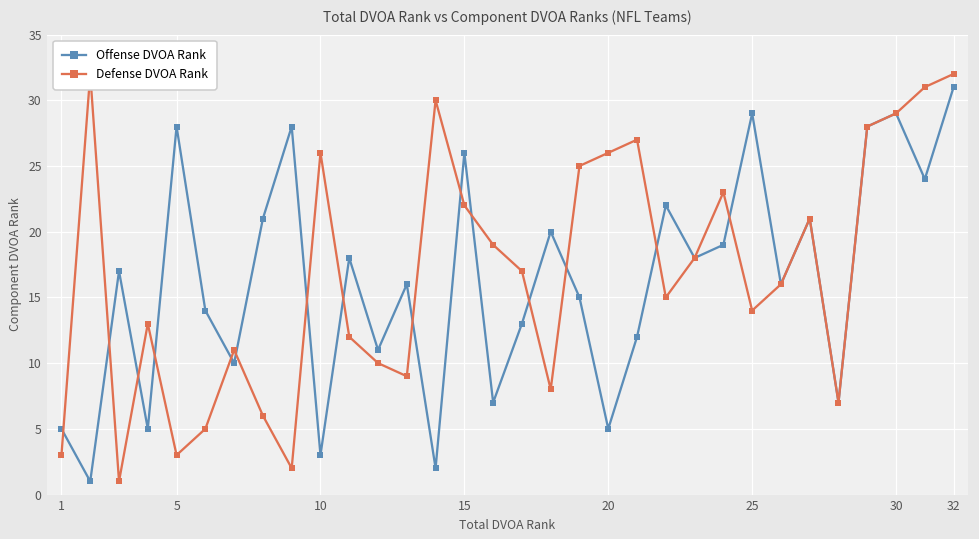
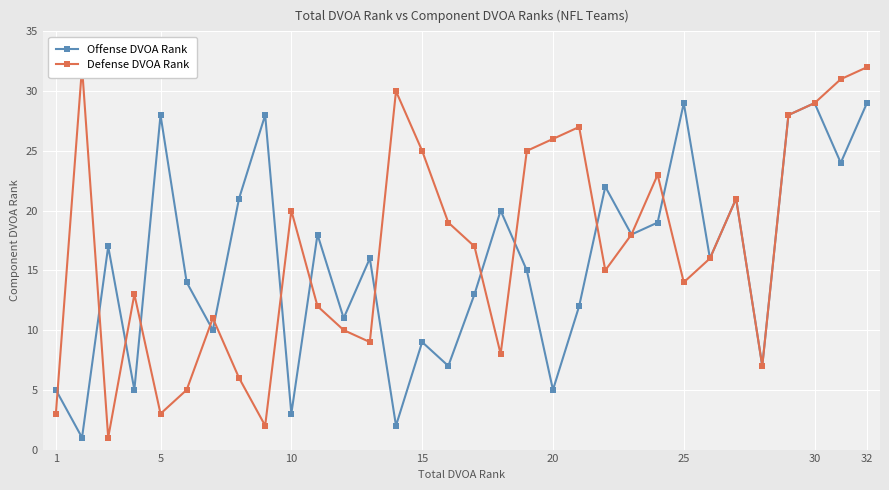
Defense DVOA Rank, 10: 26 -> 20
Offense DVOA Rank, 15: 26 -> 9
Defense DVOA Rank, 15: 22 -> 25
Offense DVOA Rank, 32: 31 -> 29
